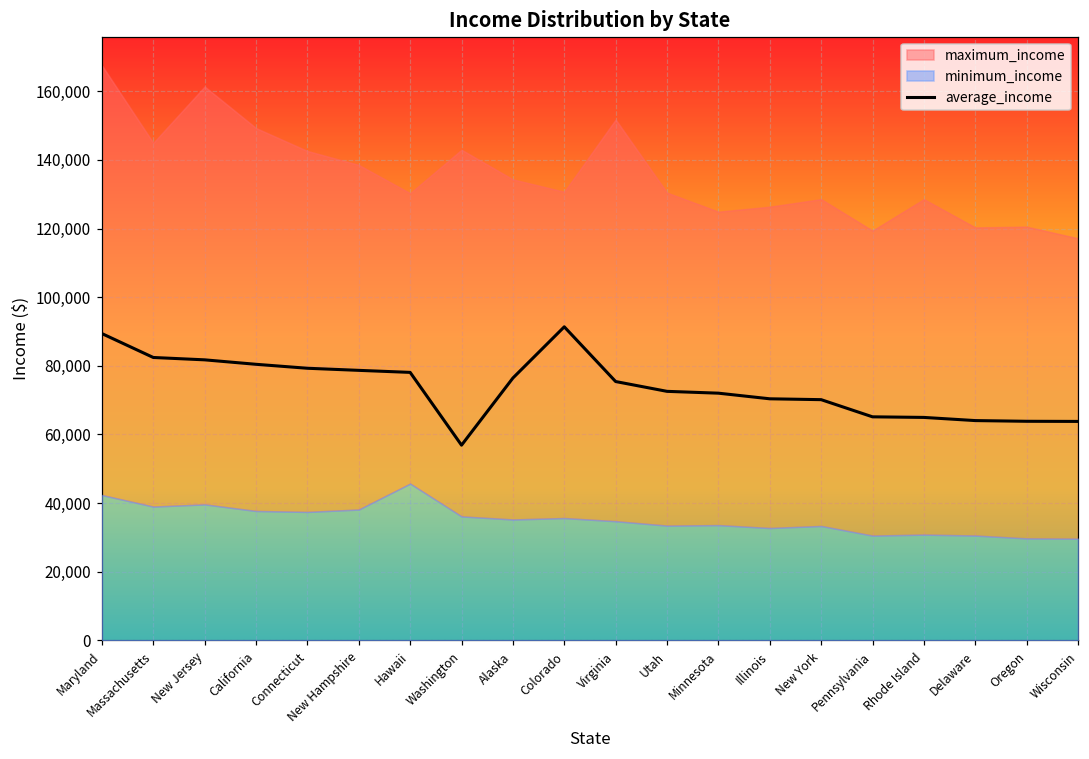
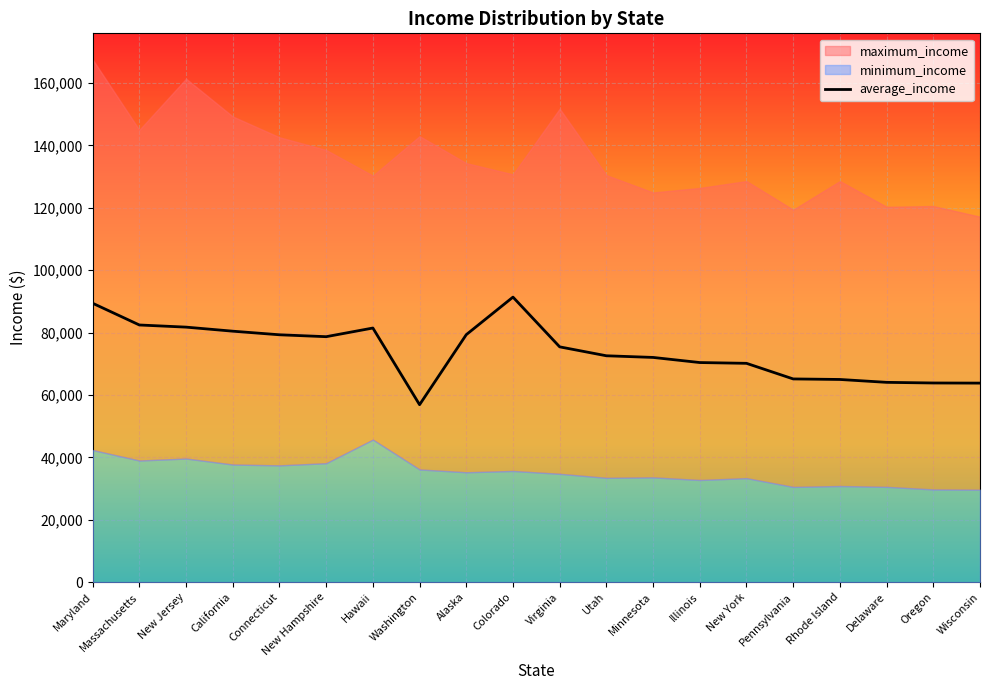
average_income, Hawaii: 78,000 -> 81,000
average_income, Alaska: 76,000 -> 79,000
